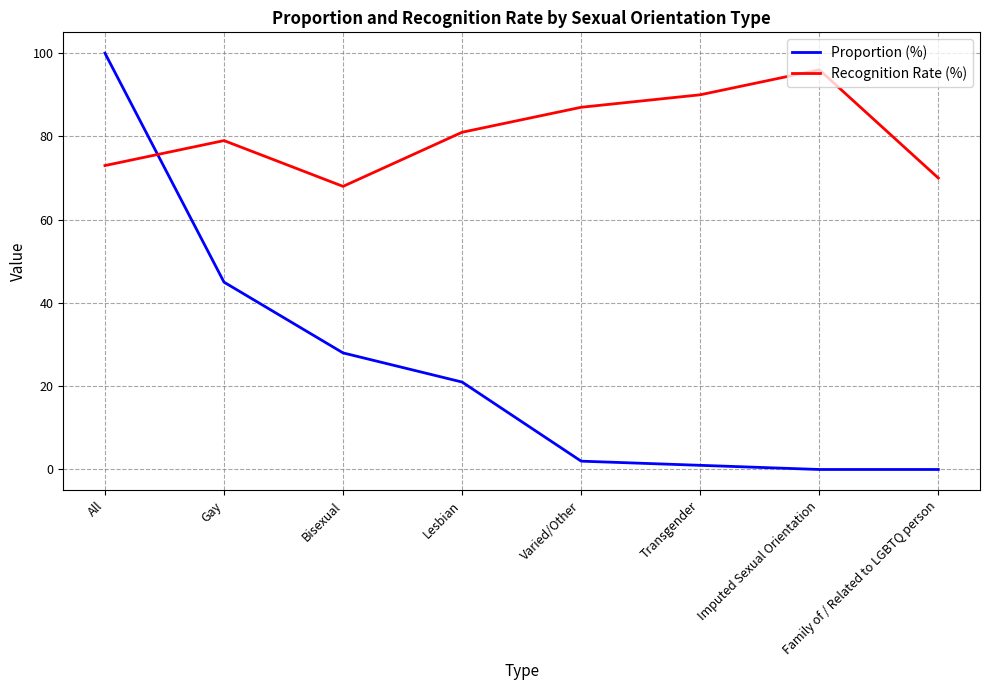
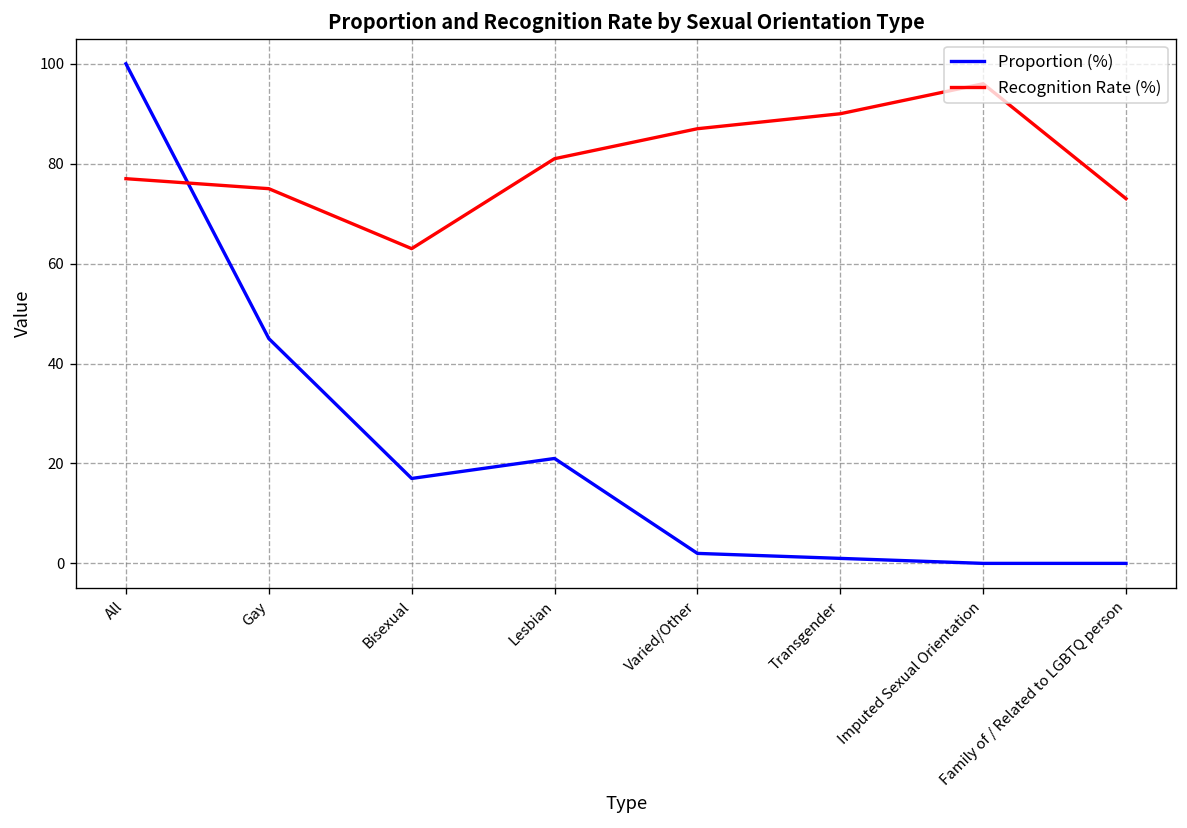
Recognition Rate (%), All: 73 -> 77
Recognition Rate (%), Gay: 79 -> 75
Proportion (%), Bisexual: 28 -> 17
Recognition Rate (%), Bisexual: 68 -> 63
Recognition Rate (%), Family of / Related to LGBTQ person: 70 -> 73
